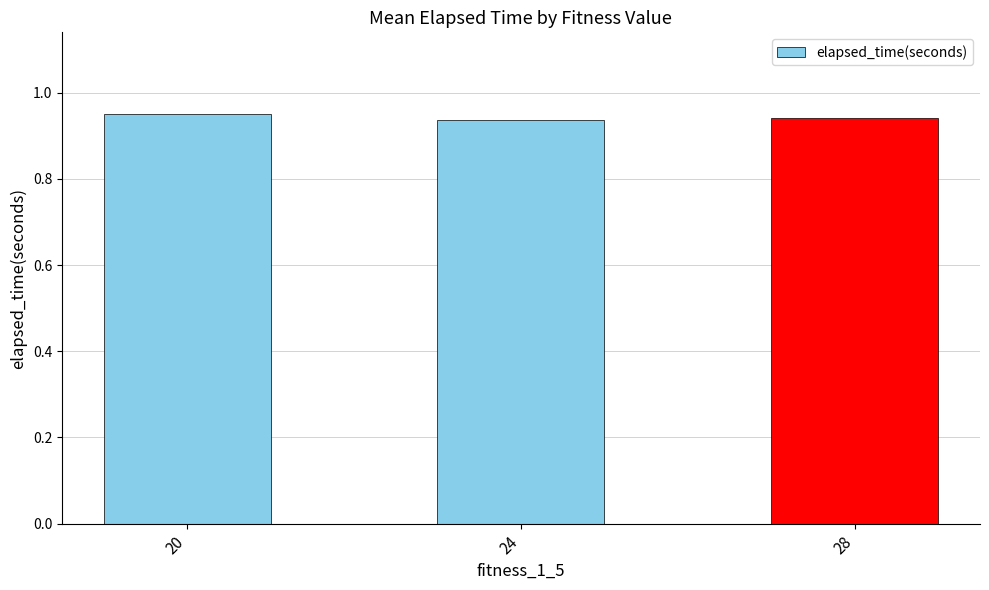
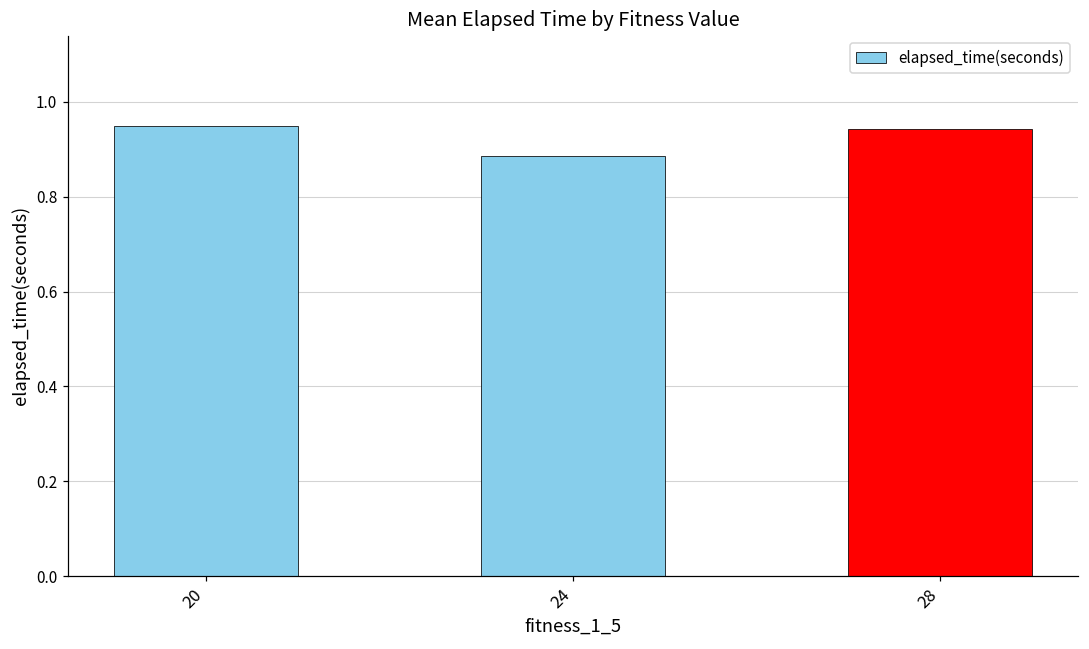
24: 0.94 -> 0.89
